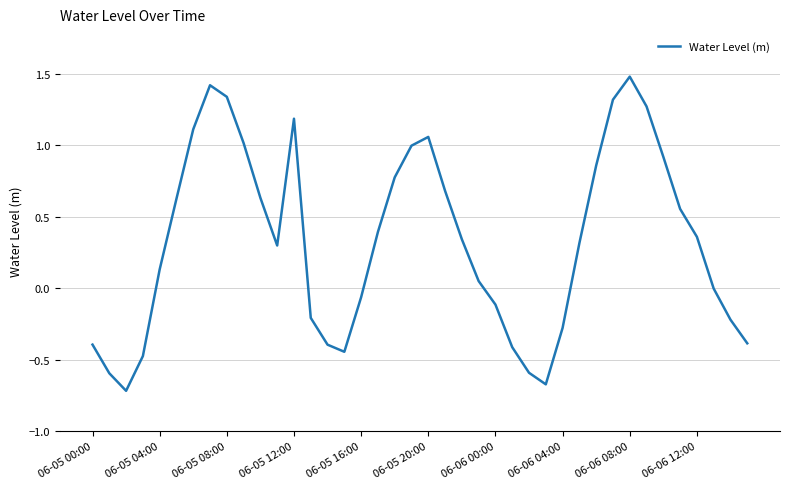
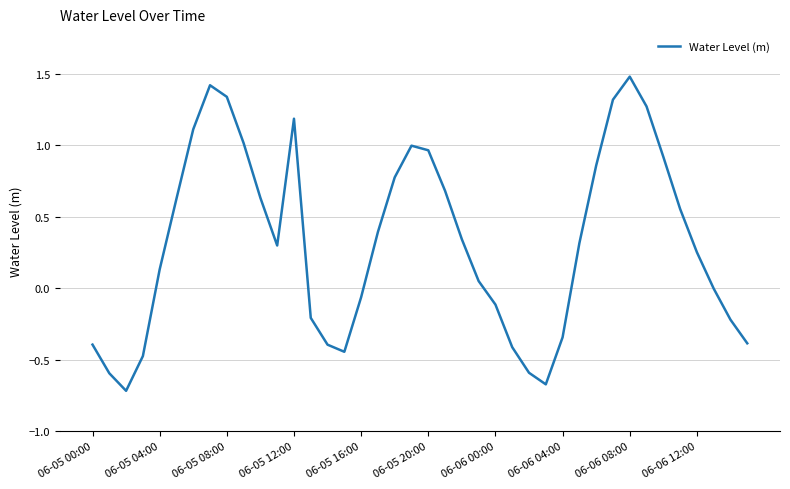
06-05 20:00: 1.06 -> 0.97
06-06 04:00: -0.28 -> -0.34
06-06 12:00: 0.36 -> 0.25
